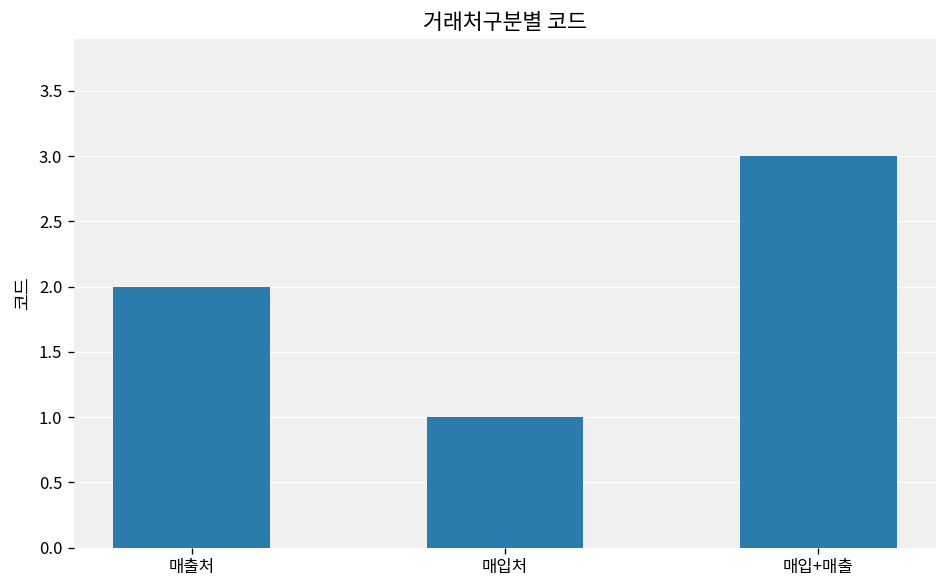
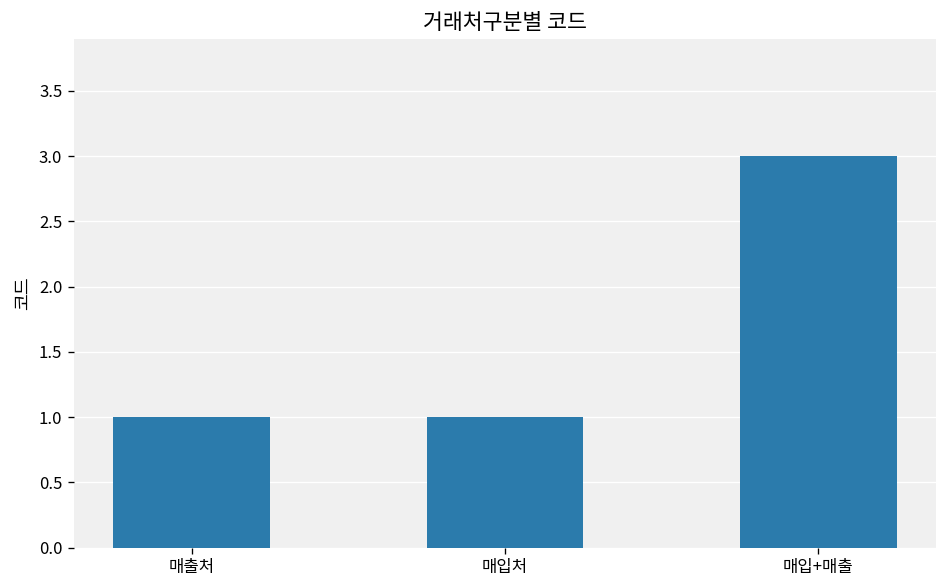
매출처: 2 -> 1
